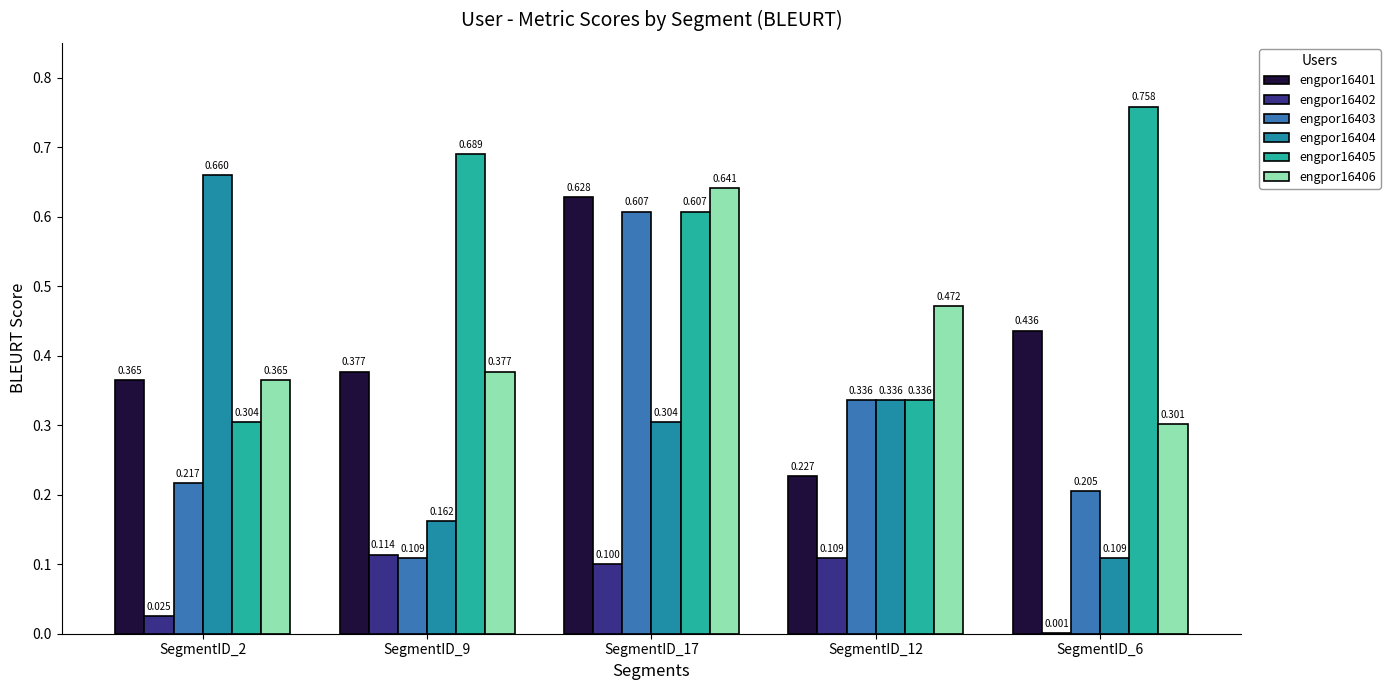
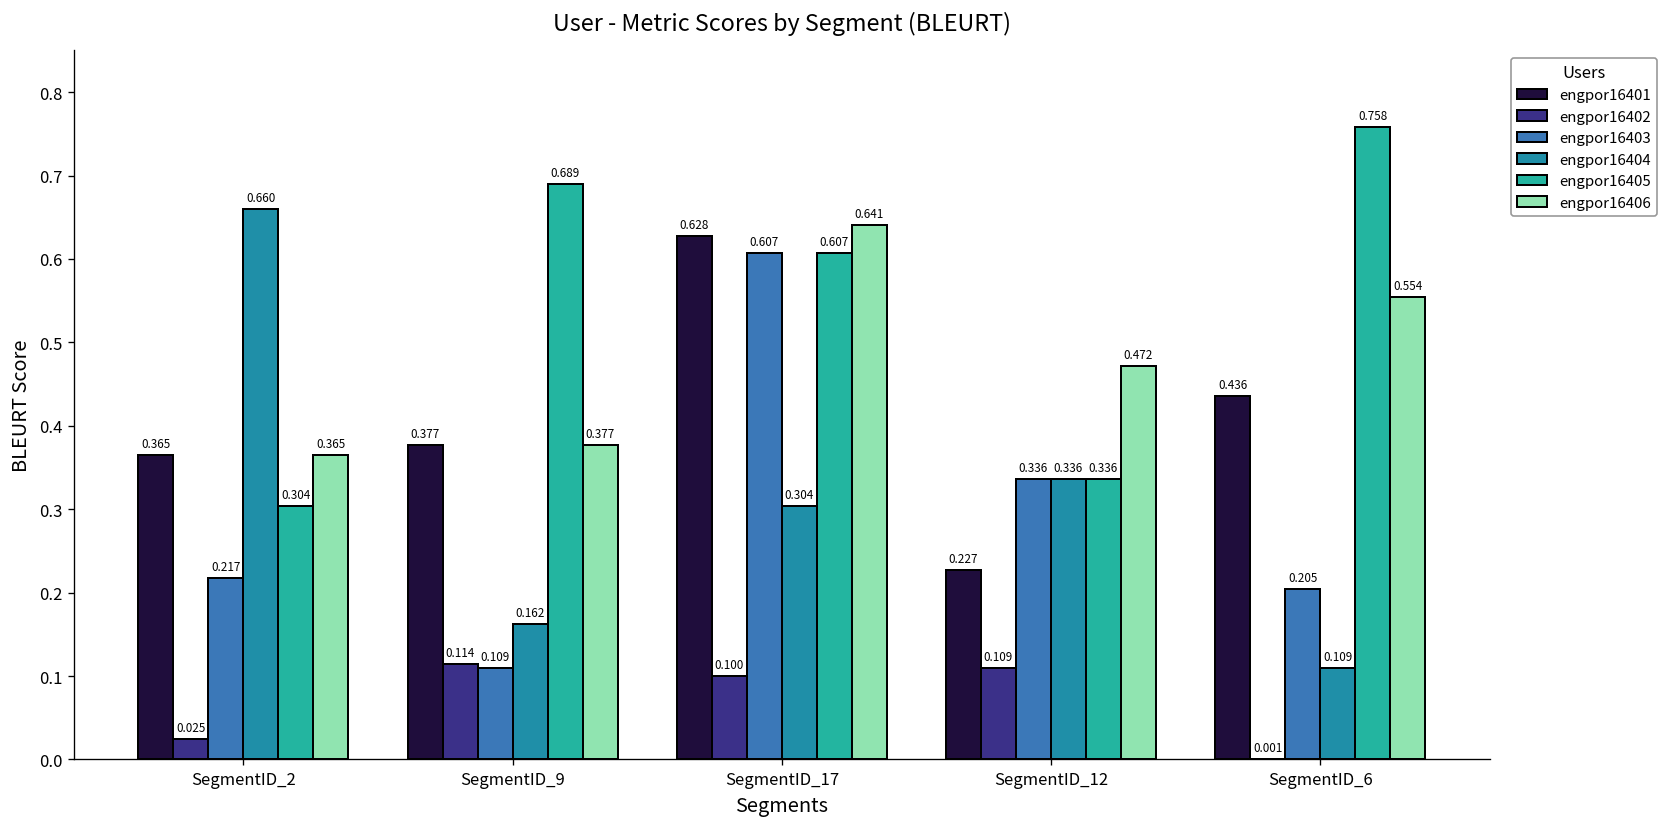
engpor16406, SegmentID_6: 0.301 -> 0.554
